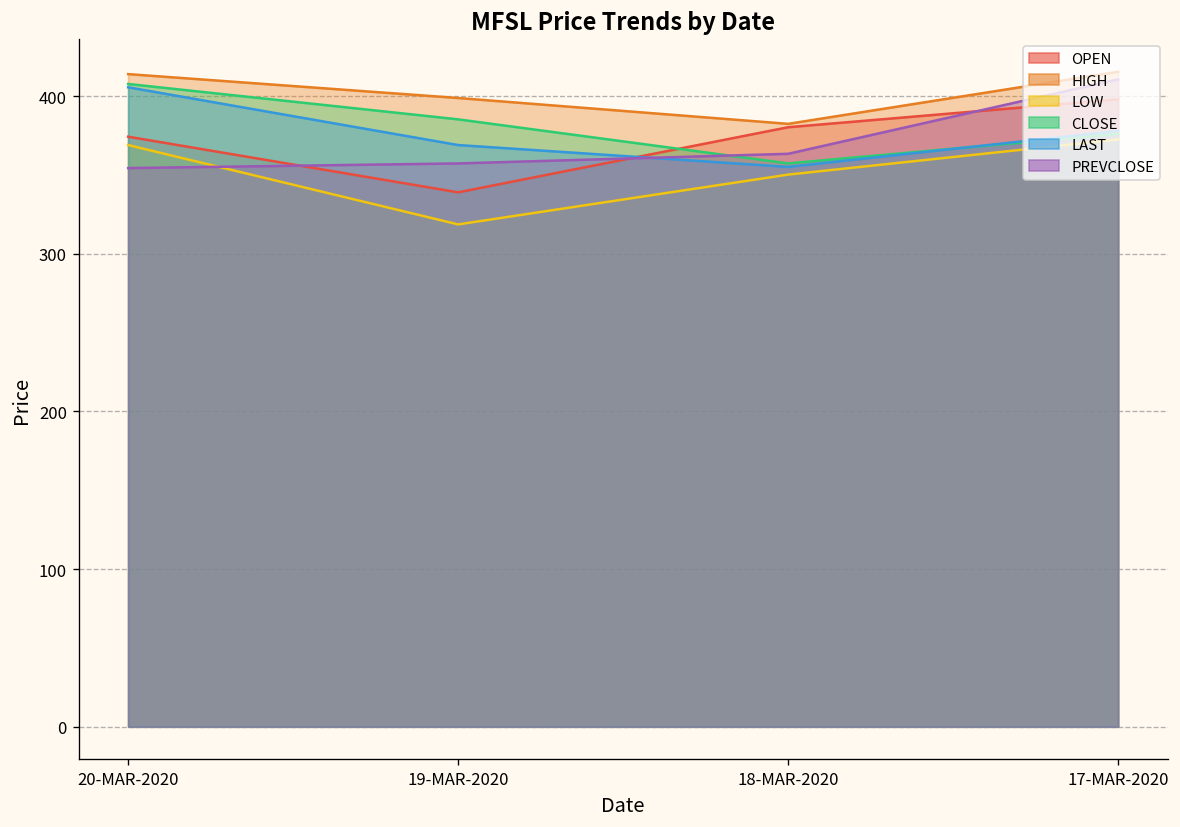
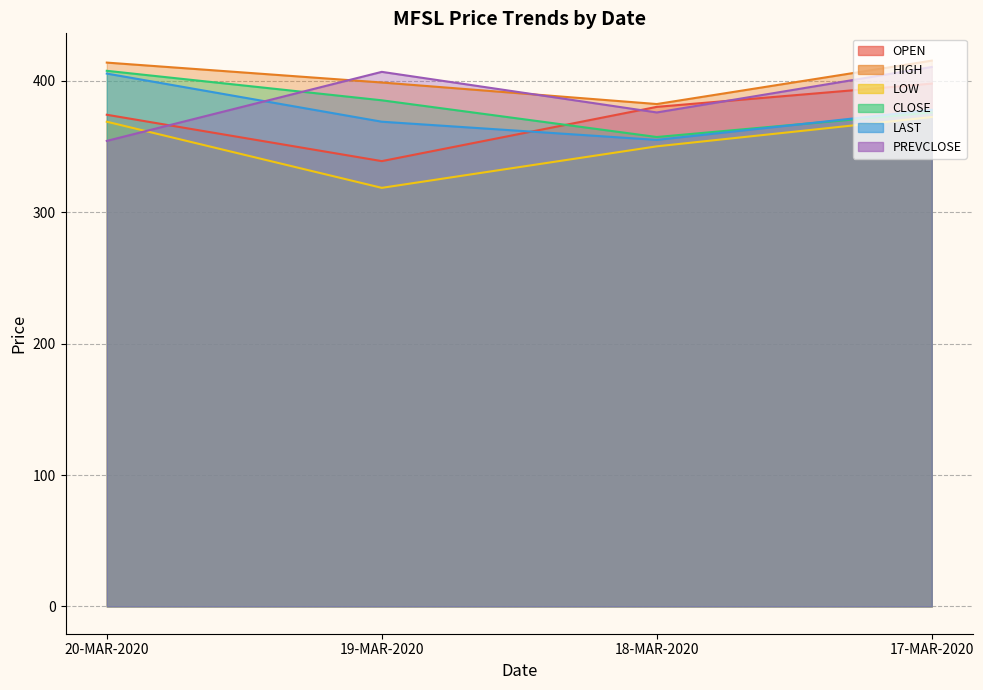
PREVCLOSE, 19-MAR-2020: 357 -> 407
PREVCLOSE, 18-MAR-2020: 363 -> 376
